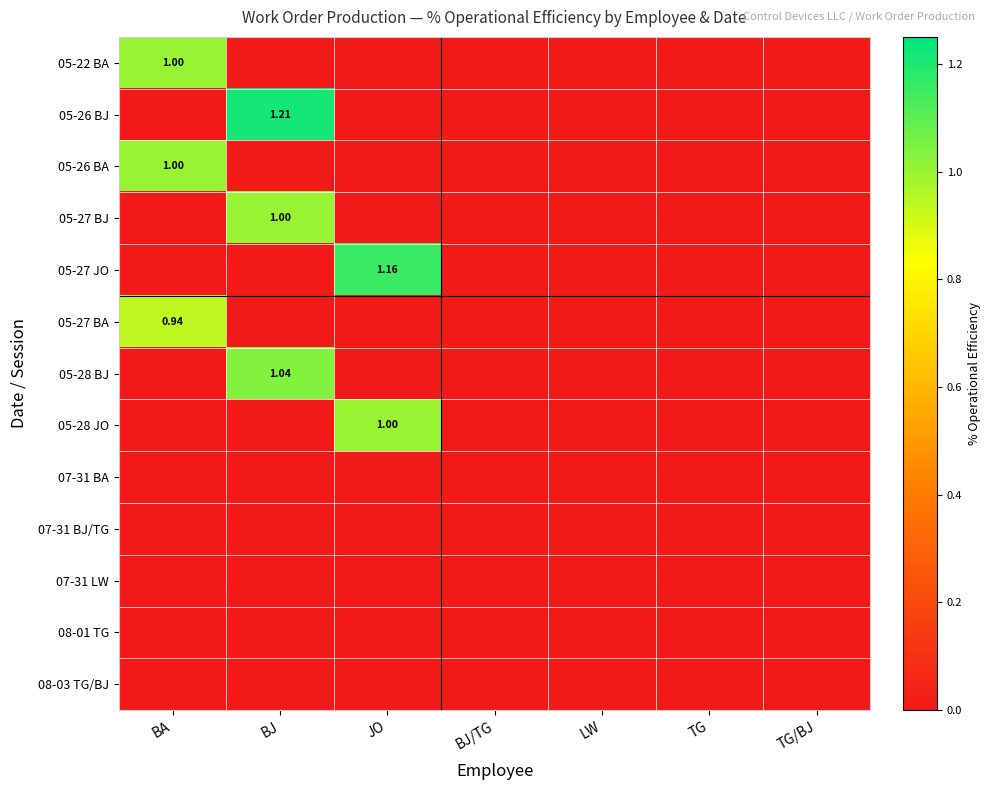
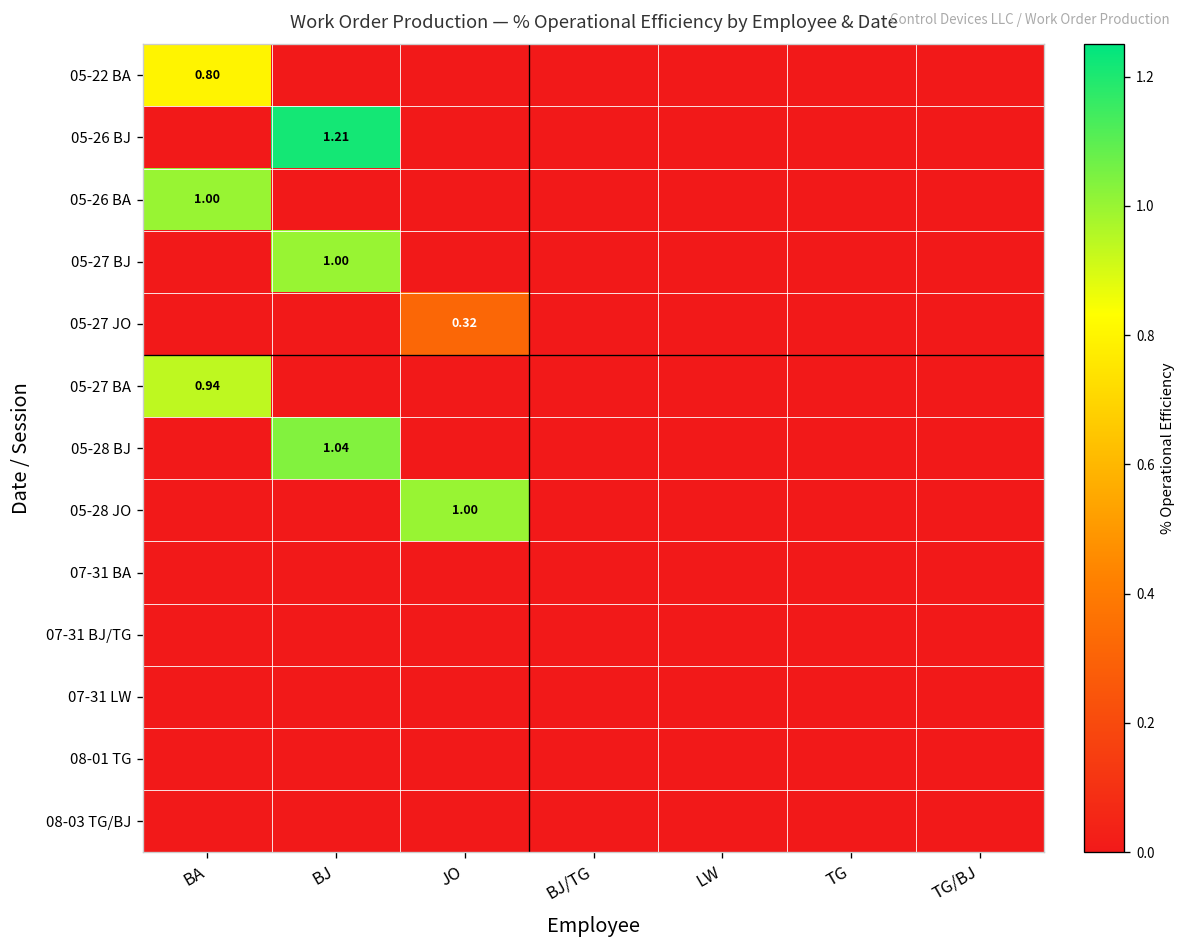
05-22 BA, BA: 1.00 -> 0.80
05-27 JO, JO: 1.16 -> 0.32
